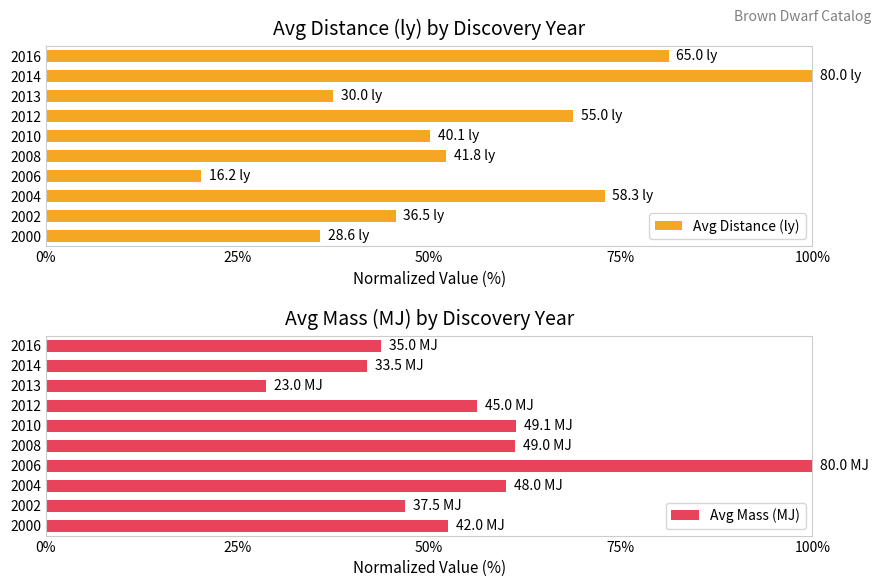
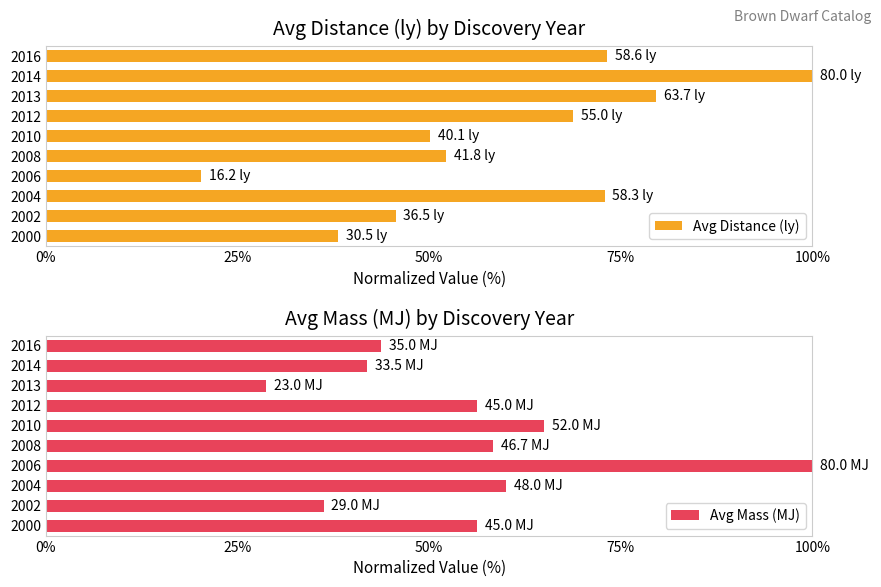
Avg Distance (ly) by Discovery Year, 2016: 65.0 -> 58.6
Avg Distance (ly) by Discovery Year, 2013: 30.0 -> 63.7
Avg Distance (ly) by Discovery Year, 2000: 28.6 -> 30.5
Avg Mass (MJ) by Discovery Year, 2010: 49.1 -> 52.0
Avg Mass (MJ) by Discovery Year, 2008: 49.0 -> 46.7
Avg Mass (MJ) by Discovery Year, 2002: 37.5 -> 29.0
Avg Mass (MJ) by Discovery Year, 2000: 42.0 -> 45.0
